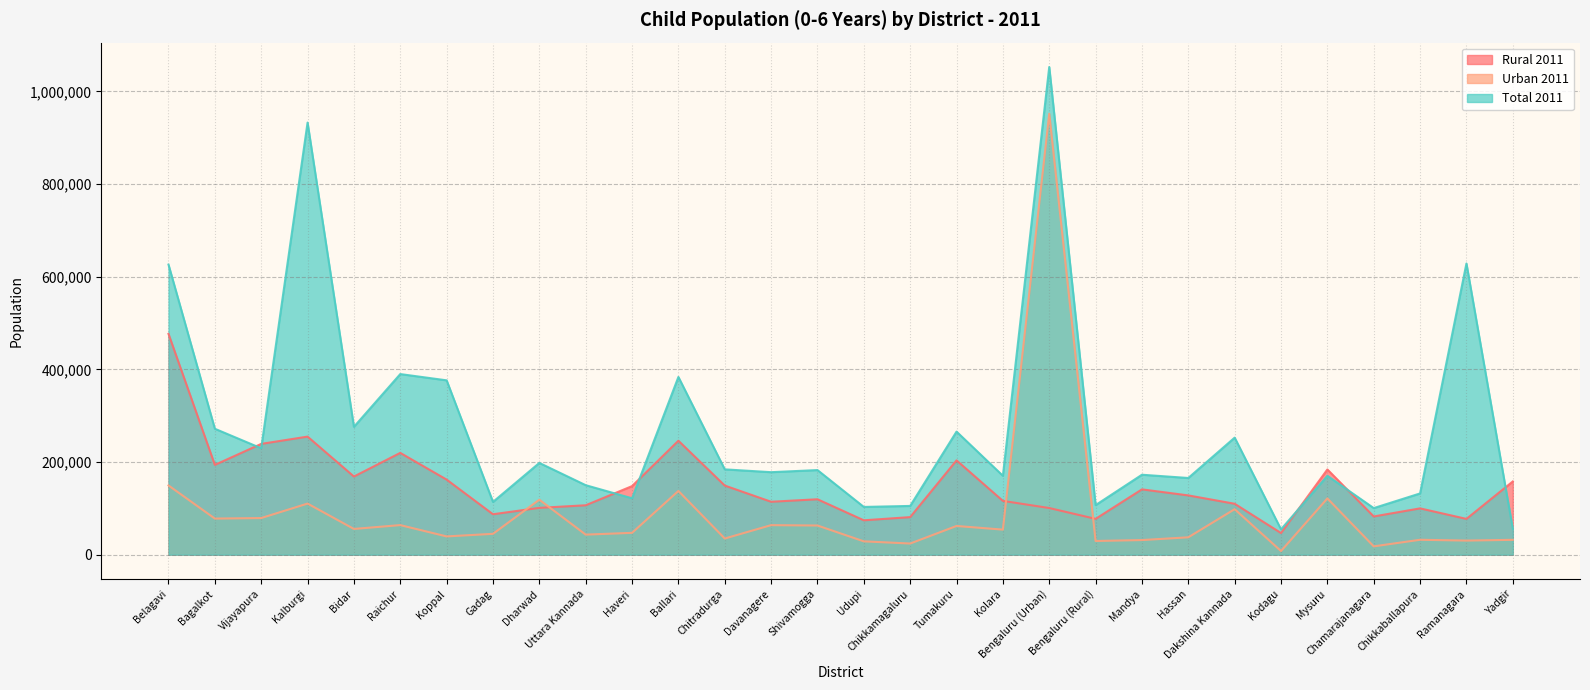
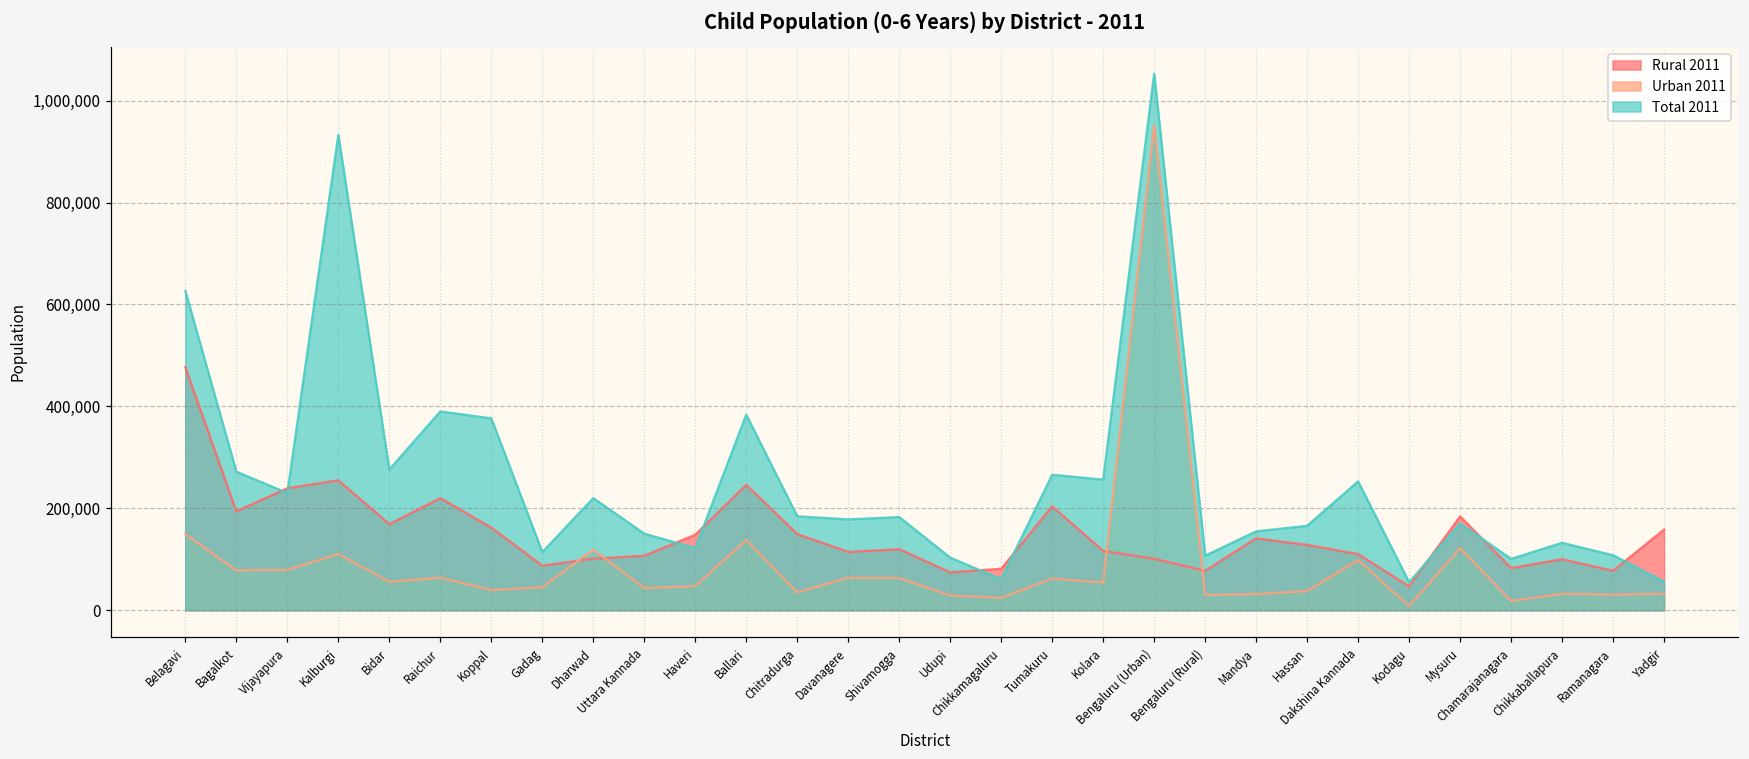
Total 2011, Dharwad: 200,000 -> 220,000
Total 2011, Chikkamagaluru: 110,000 -> 60,000
Total 2011, Kolara: 170,000 -> 260,000
Total 2011, Mandya: 170,000 -> 150,000
Total 2011, Ramanagara: 630,000 -> 110,000
